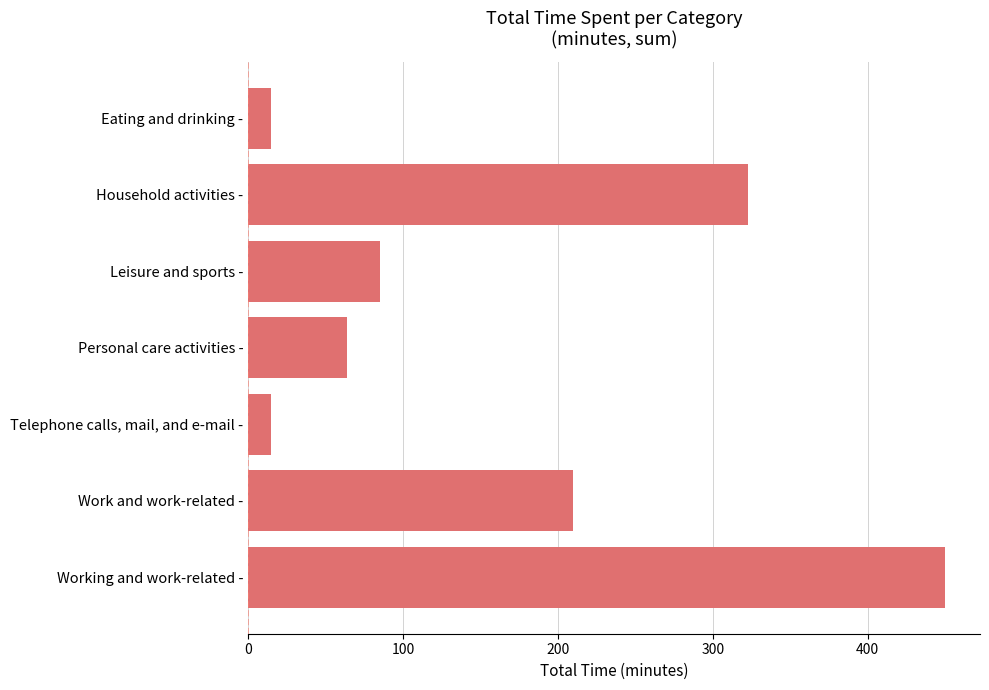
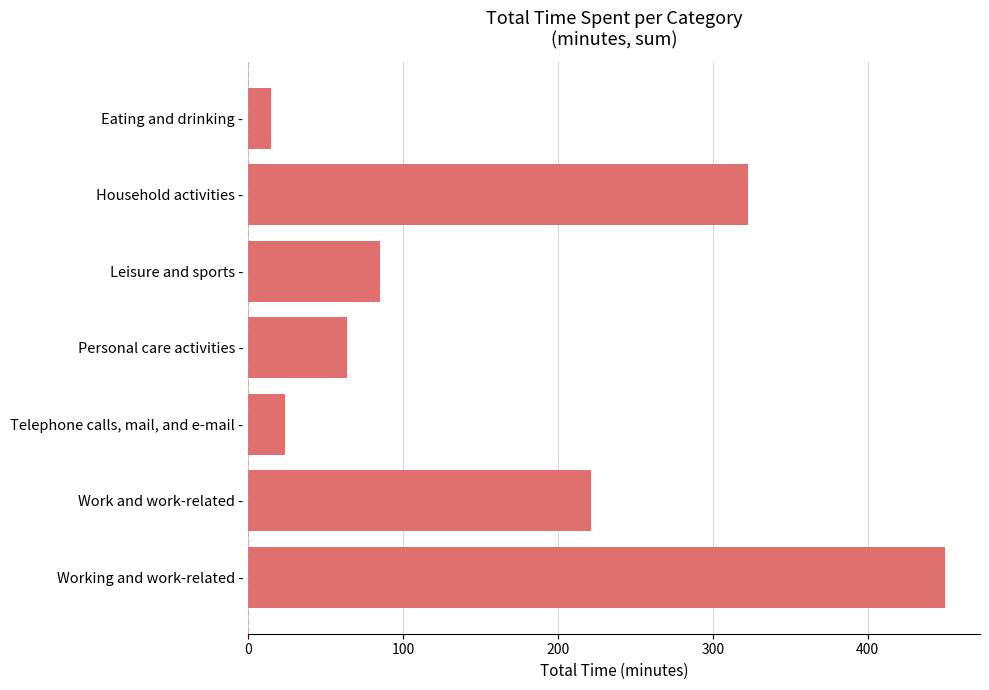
Telephone calls, mail, and e-mail -: 15 -> 24
Work and work-related -: 210 -> 222
